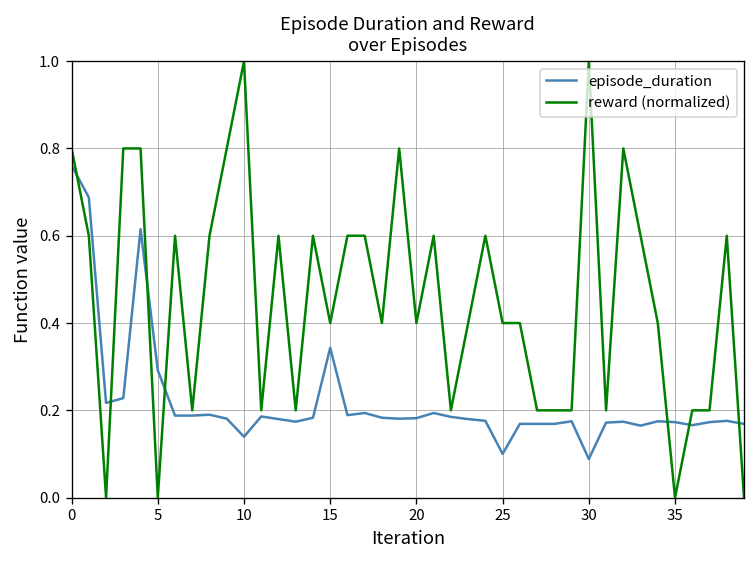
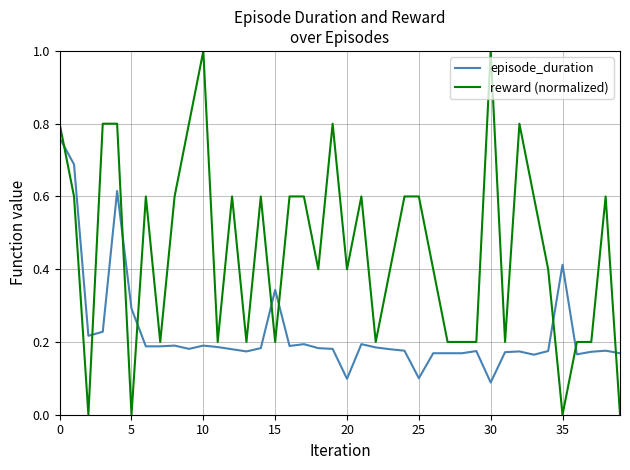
episode_duration, 10: 0.14 -> 0.19
reward (normalized), 15: 0.40 -> 0.20
episode_duration, 20: 0.18 -> 0.10
reward (normalized), 25: 0.40 -> 0.60
episode_duration, 35: 0.17 -> 0.41
